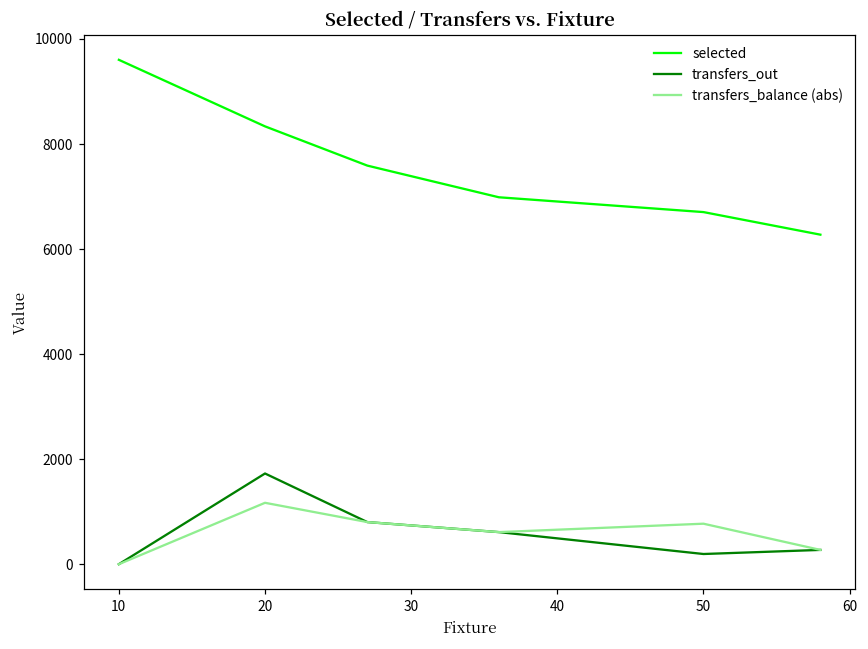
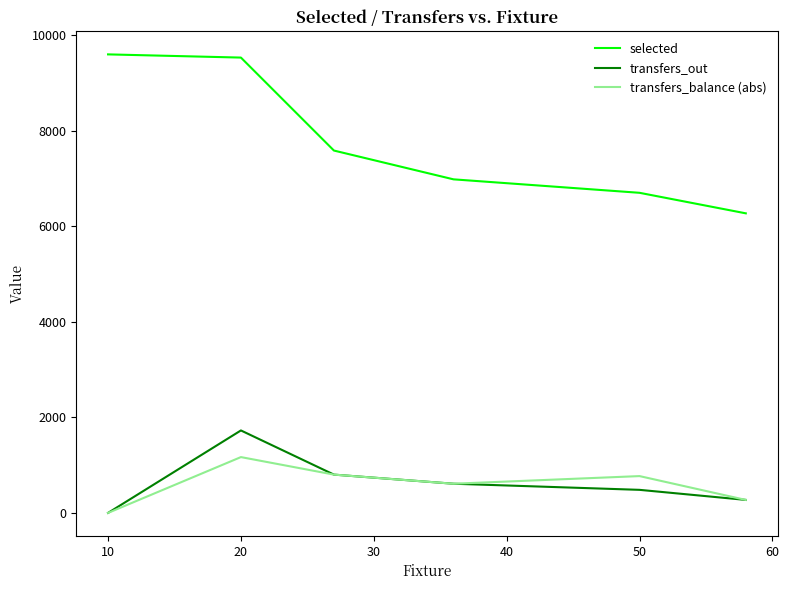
selected, 20: 8300 -> 9500
transfers_out, 50: 200 -> 500
